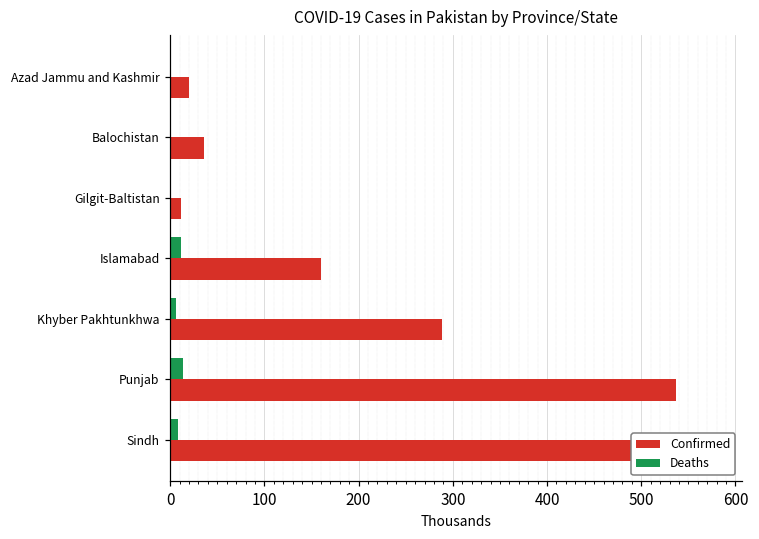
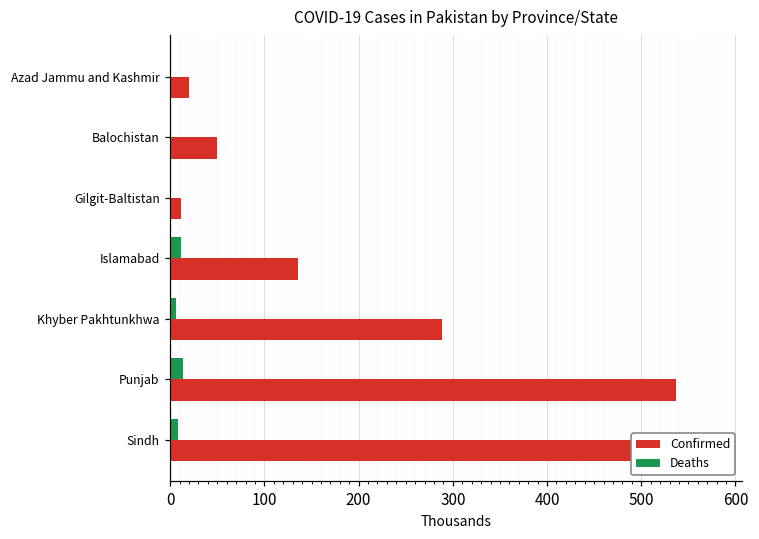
Confirmed, Balochistan: 40 -> 50
Confirmed, Islamabad: 160 -> 140
